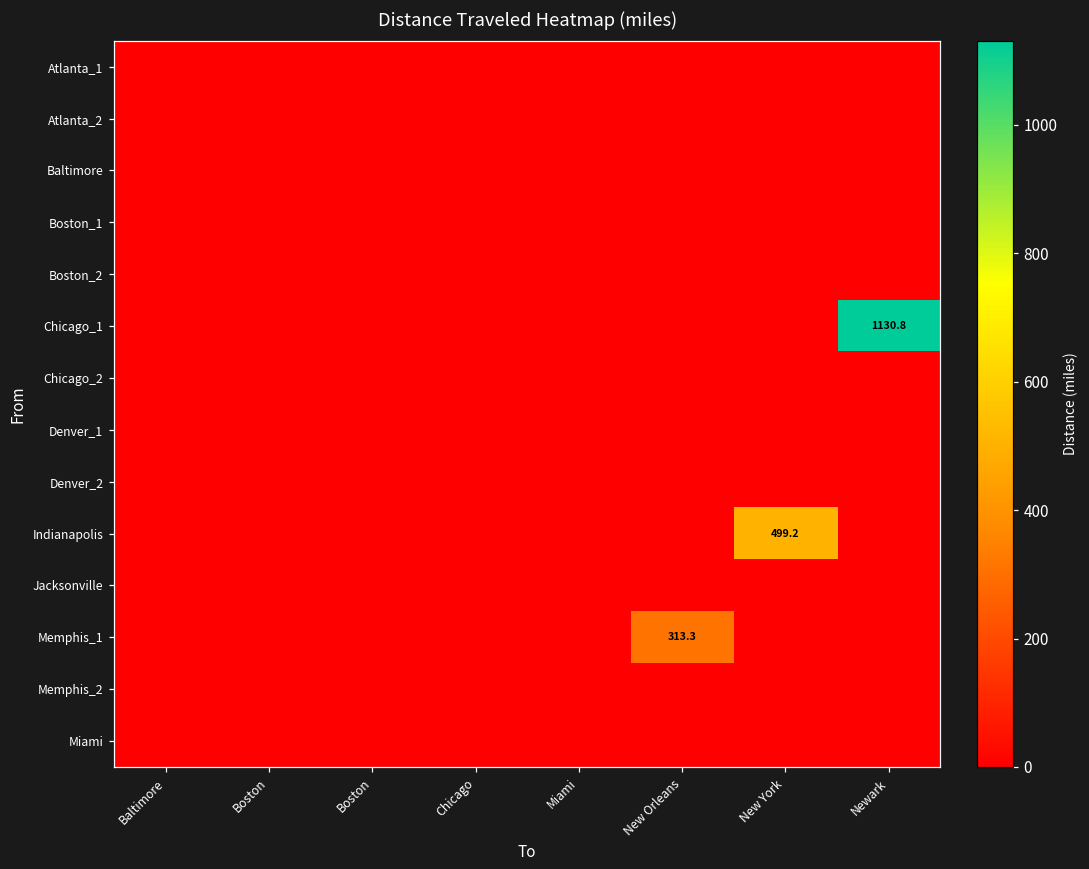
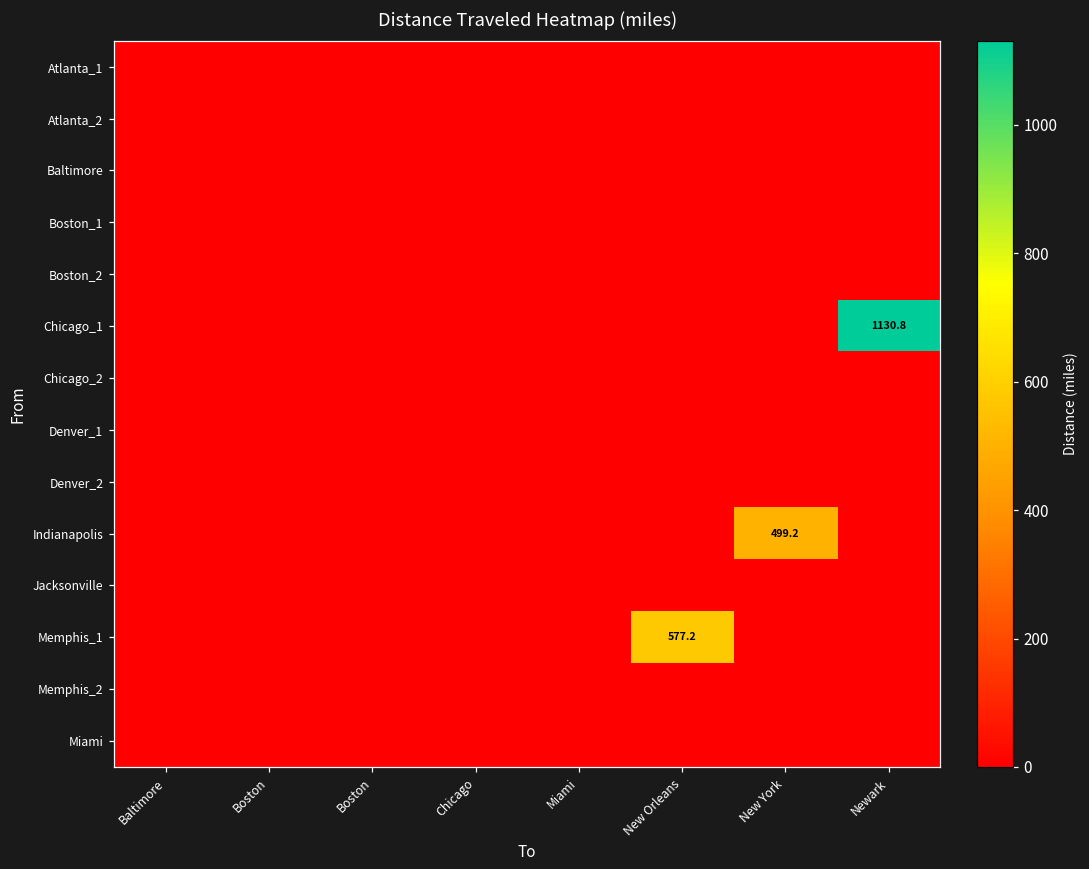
Memphis_1, New Orleans: 313.3 -> 577.2
